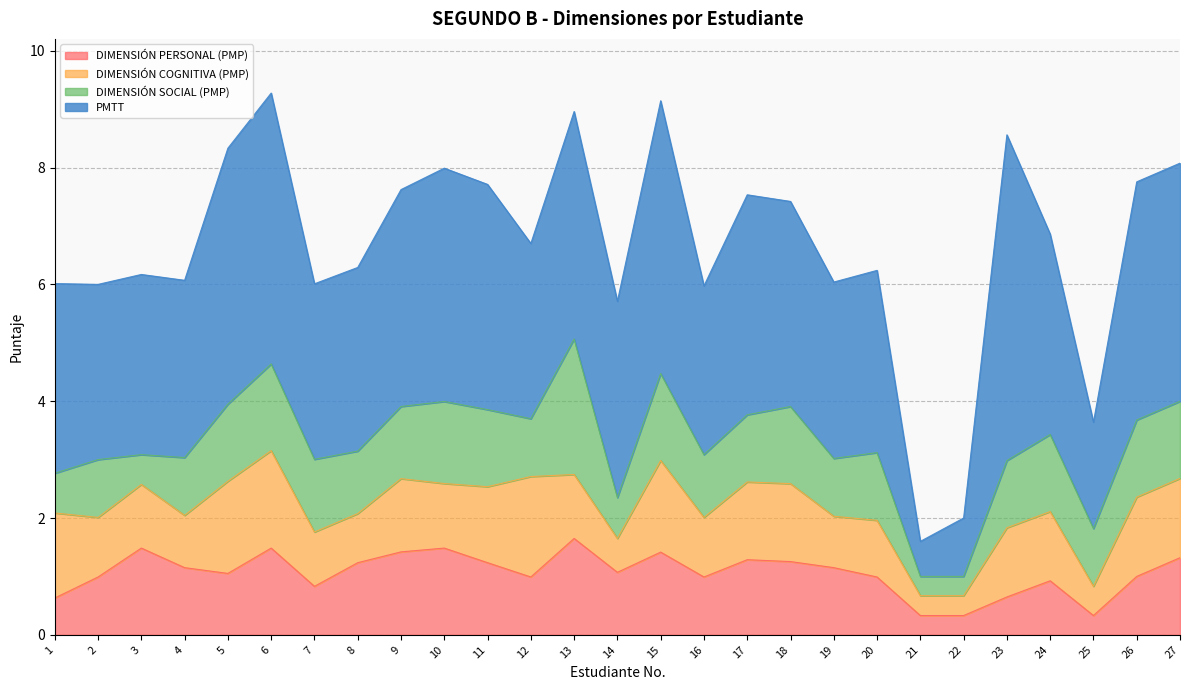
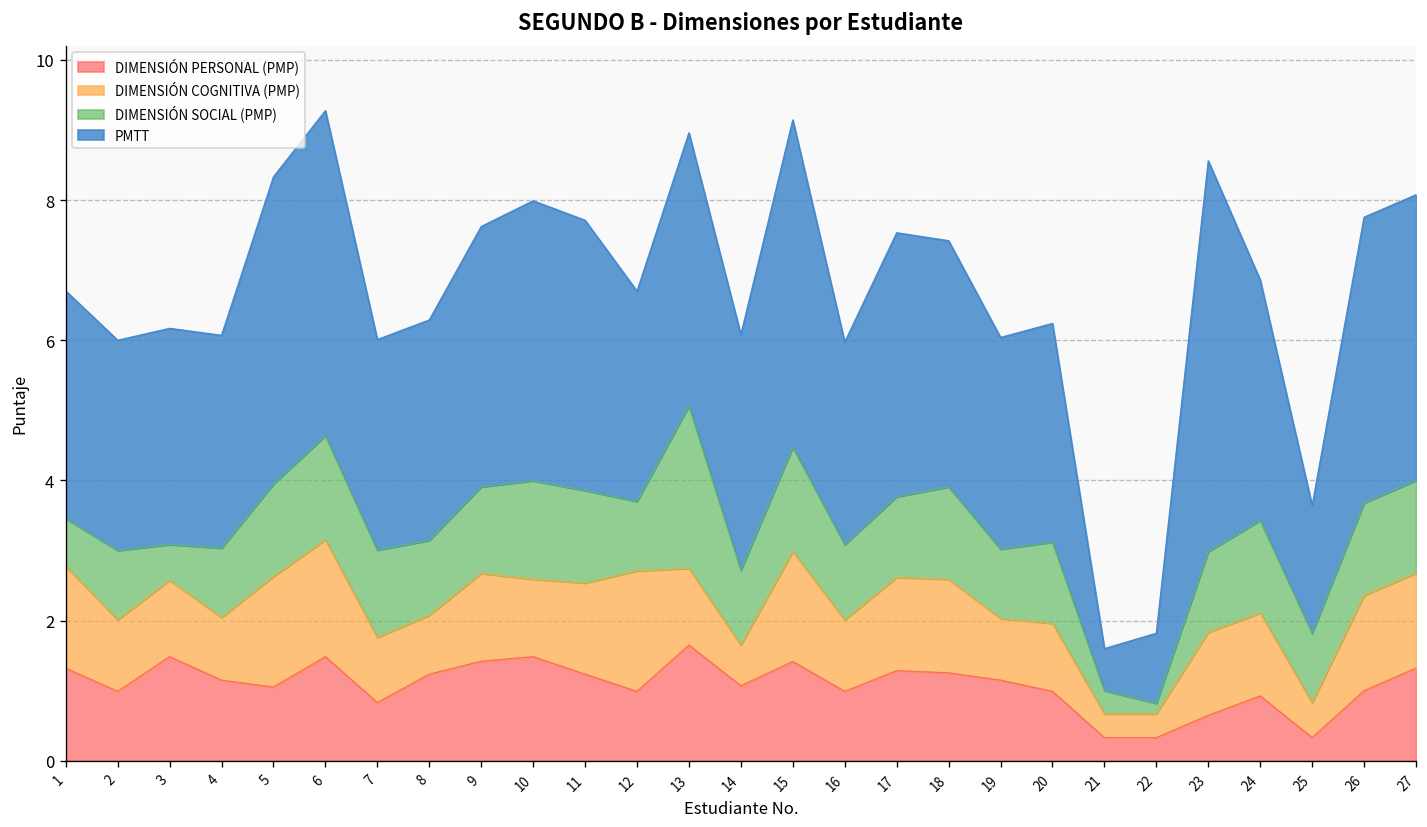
DIMENSIÓN PERSONAL (PMP), 1: 0.6 -> 1.3
DIMENSIÓN SOCIAL (PMP), 14: 0.7 -> 1.1
DIMENSIÓN SOCIAL (PMP), 22: 0.3 -> 0.2
